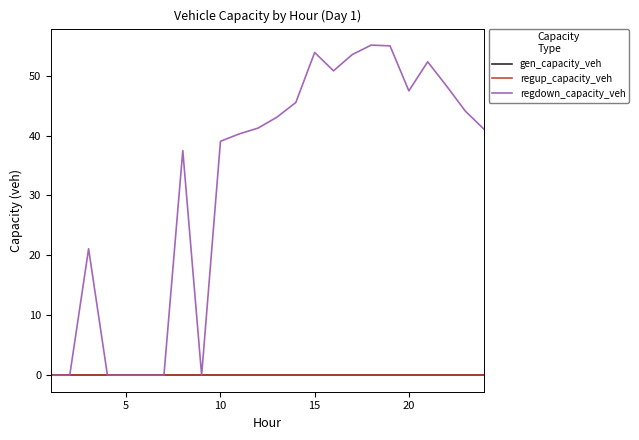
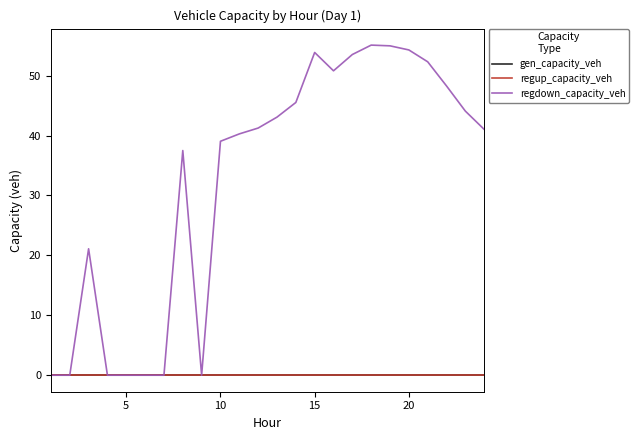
regdown_capacity_veh, 20: 47 -> 54
